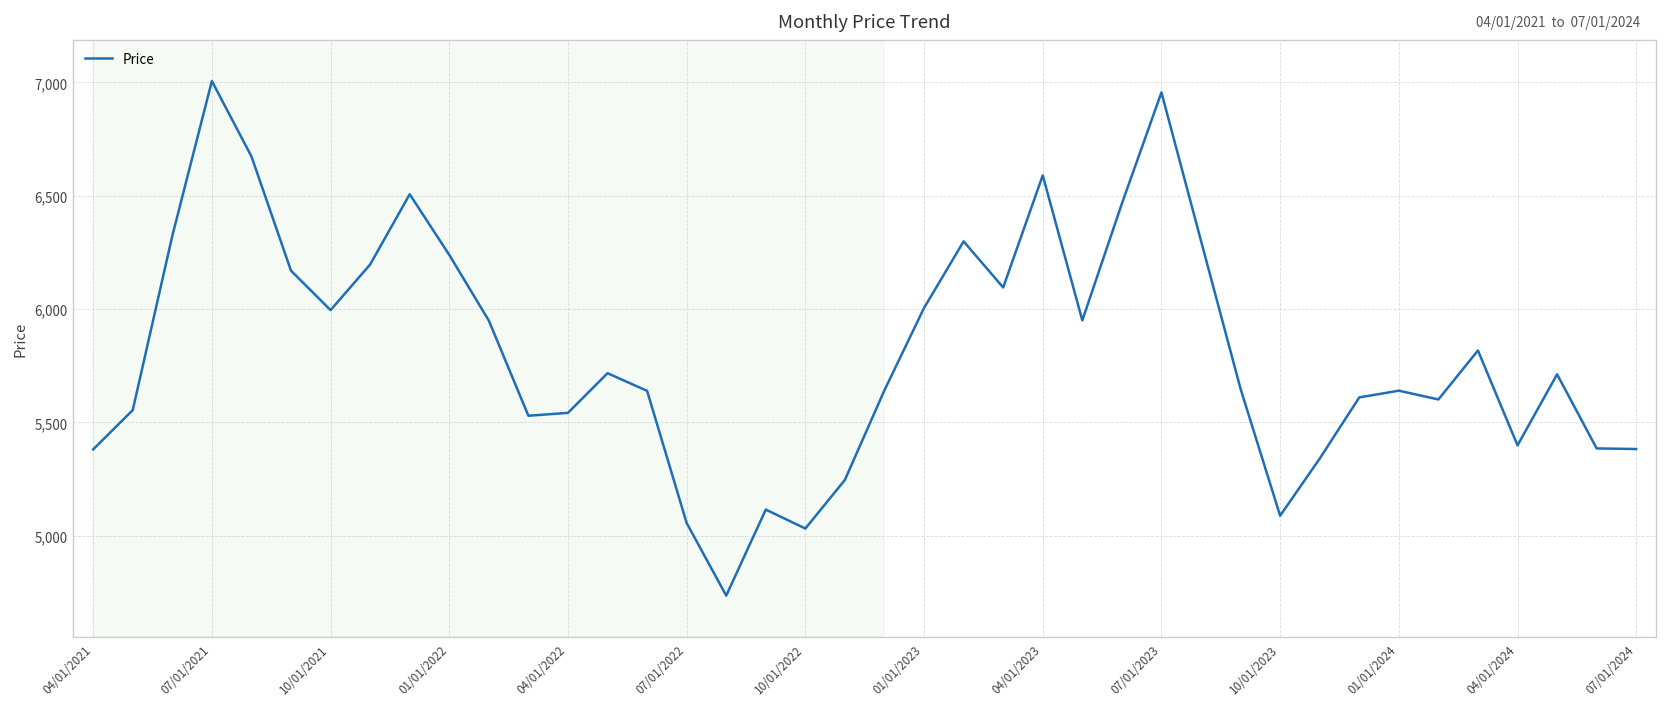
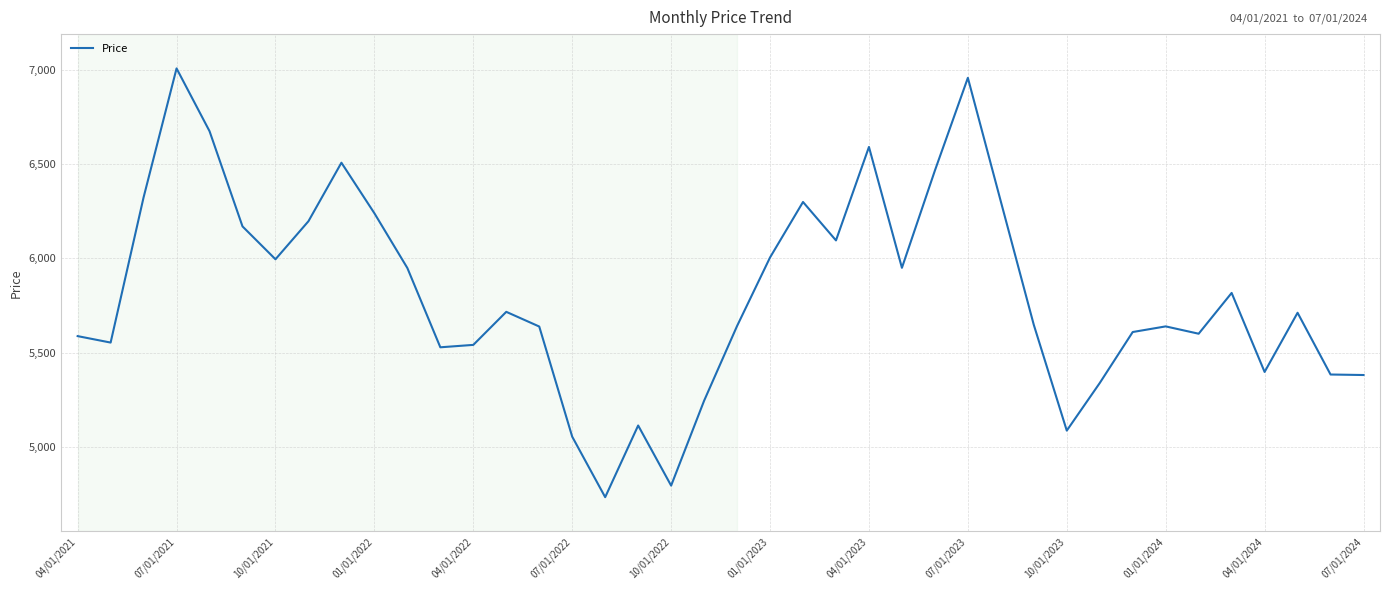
04/01/2021: 5,380 -> 5,590
10/01/2022: 5,030 -> 4,800
